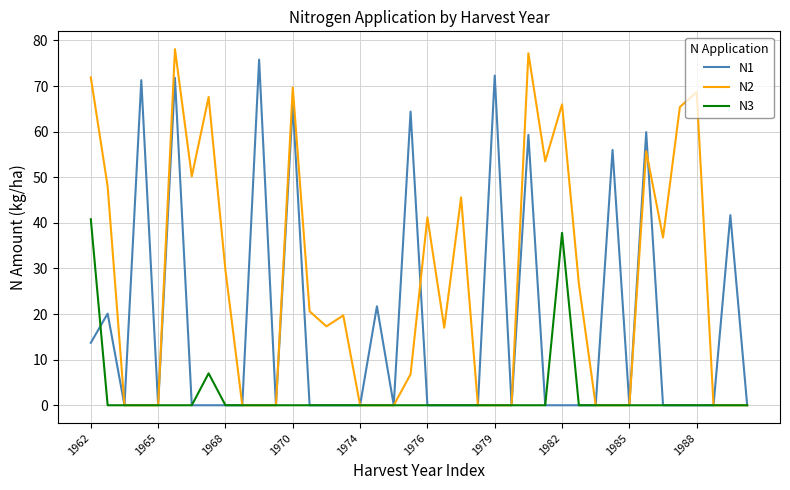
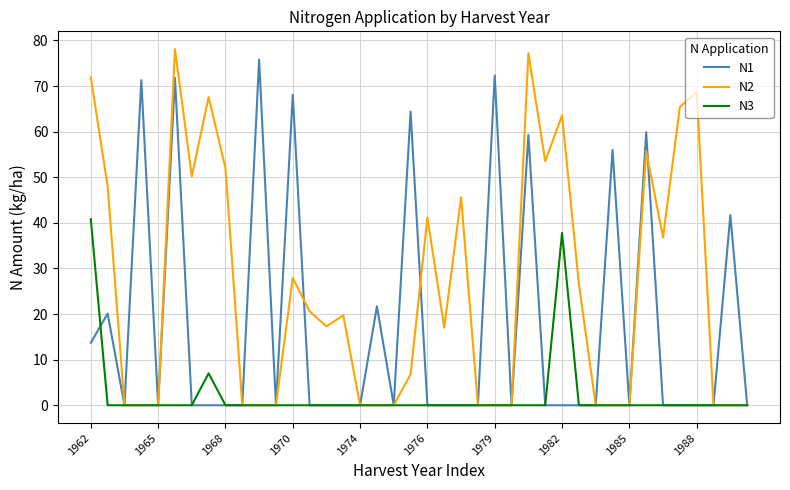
N2, 1968: 30 -> 52
N1, 1970: 66 -> 68
N2, 1970: 70 -> 28
N2, 1982: 66 -> 64
